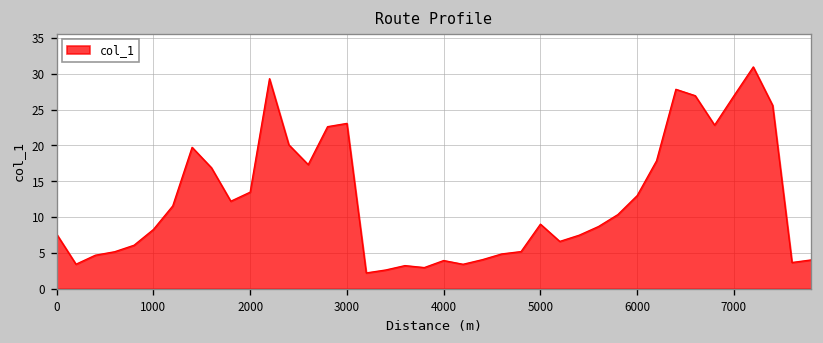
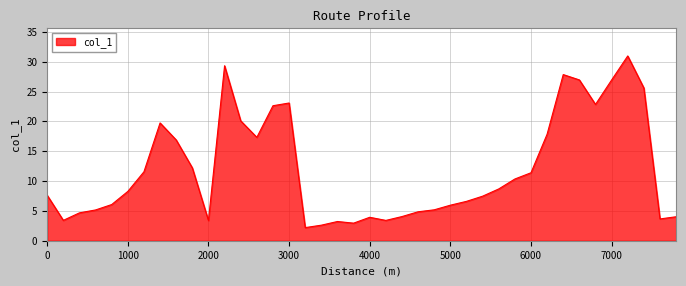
2000: 13 -> 3
5000: 9 -> 6
6000: 13 -> 11
